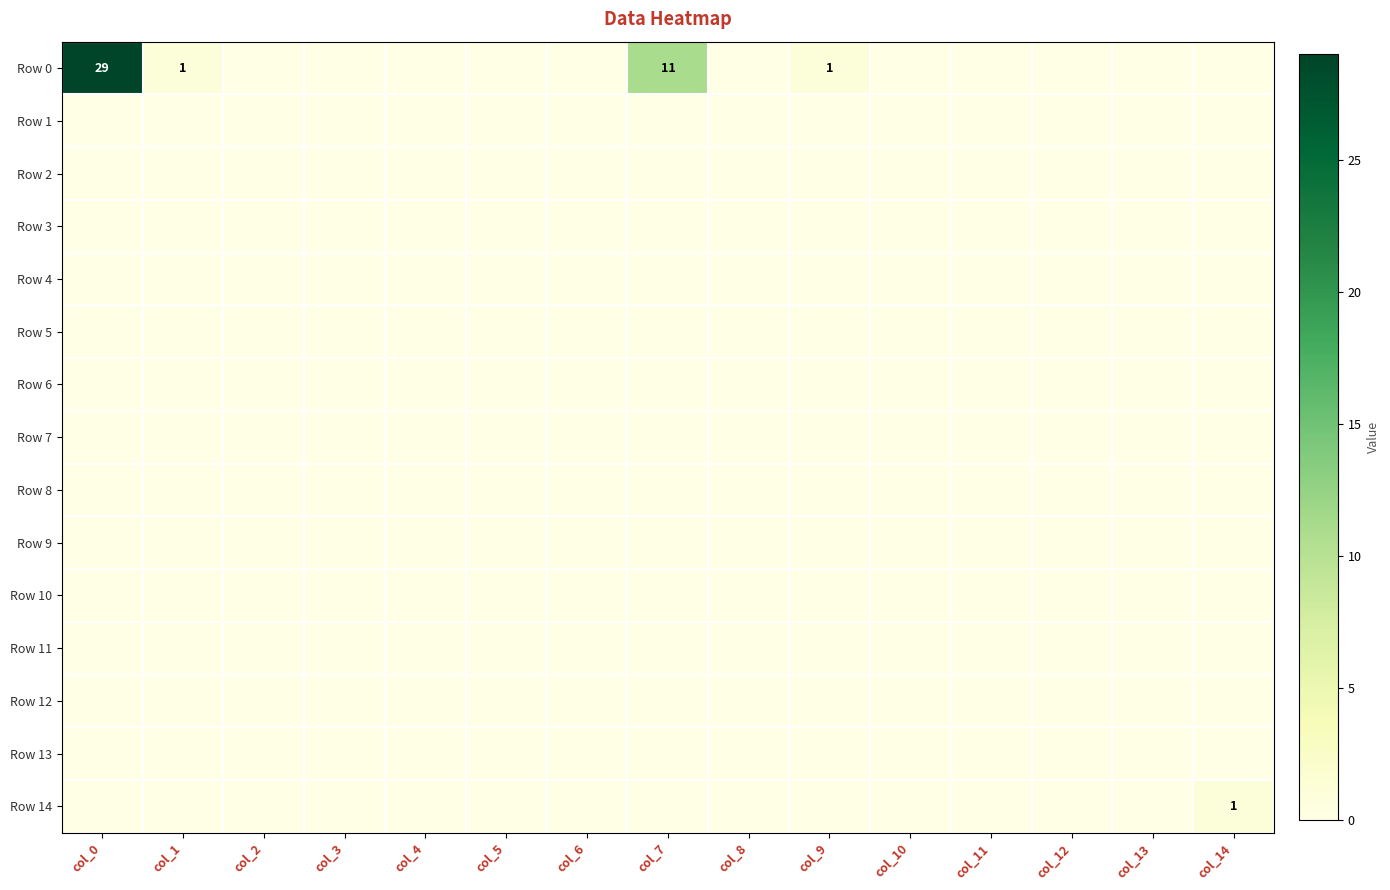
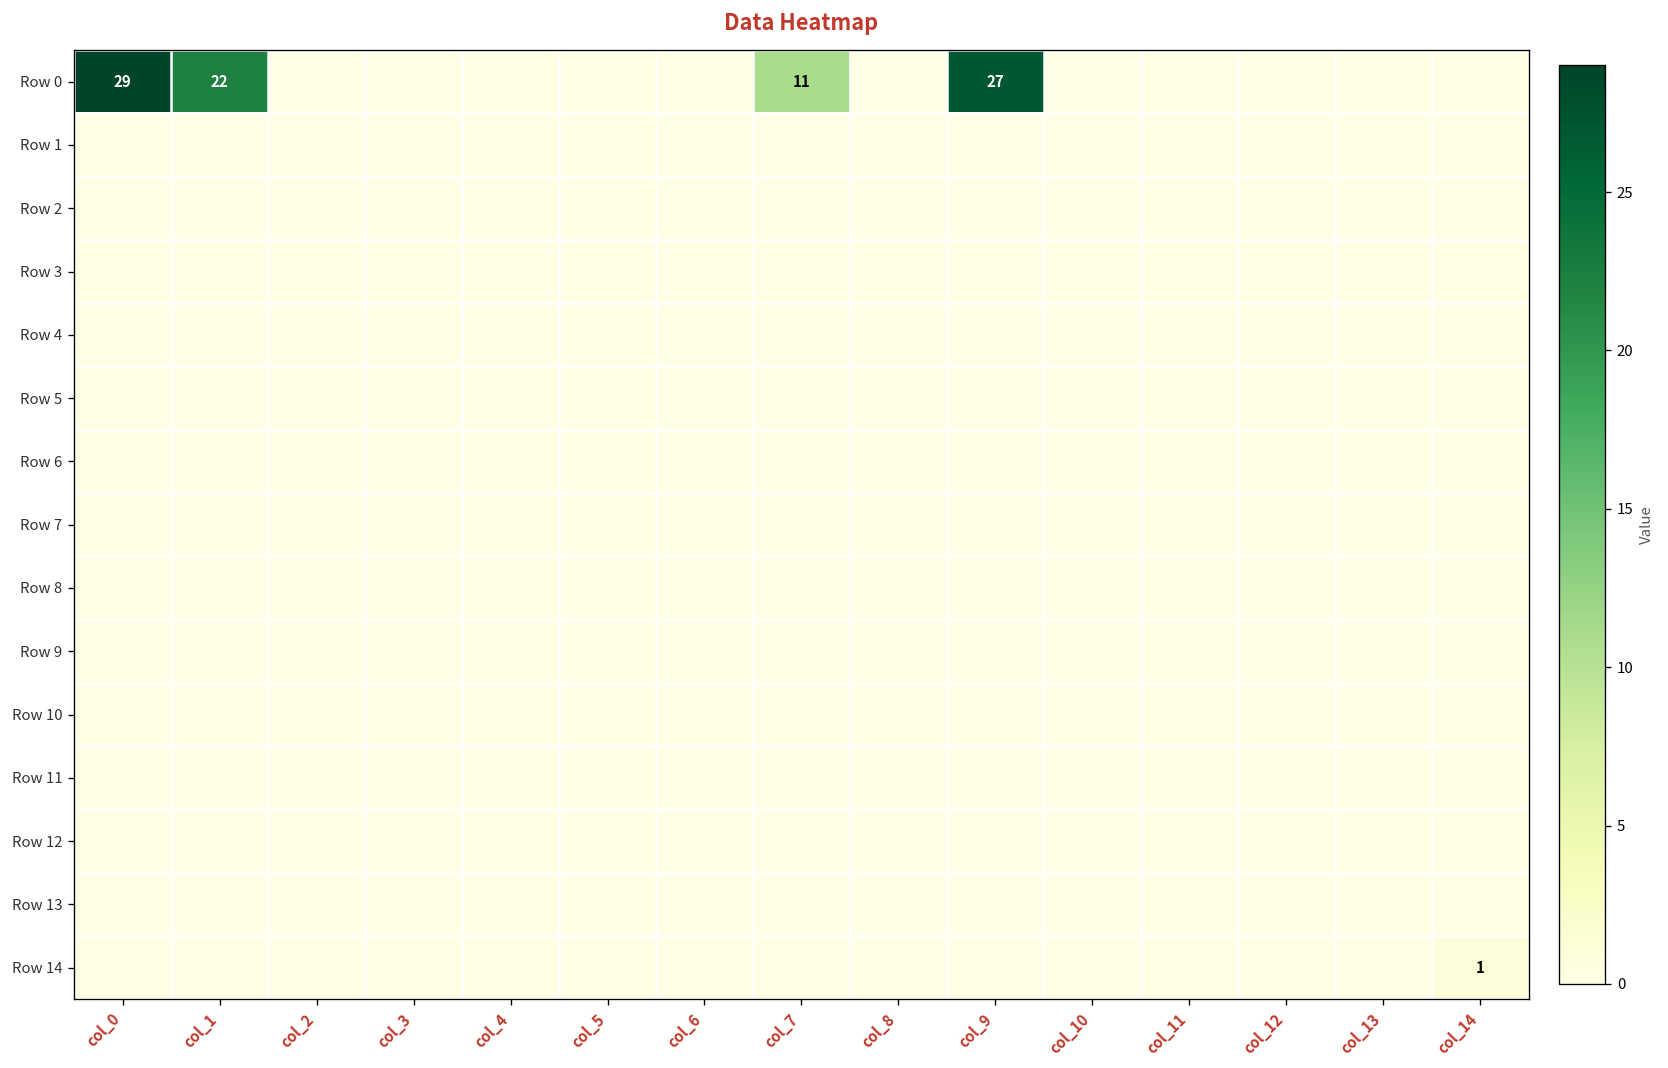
Row 0, col_1: 1 -> 22
Row 0, col_9: 1 -> 27
